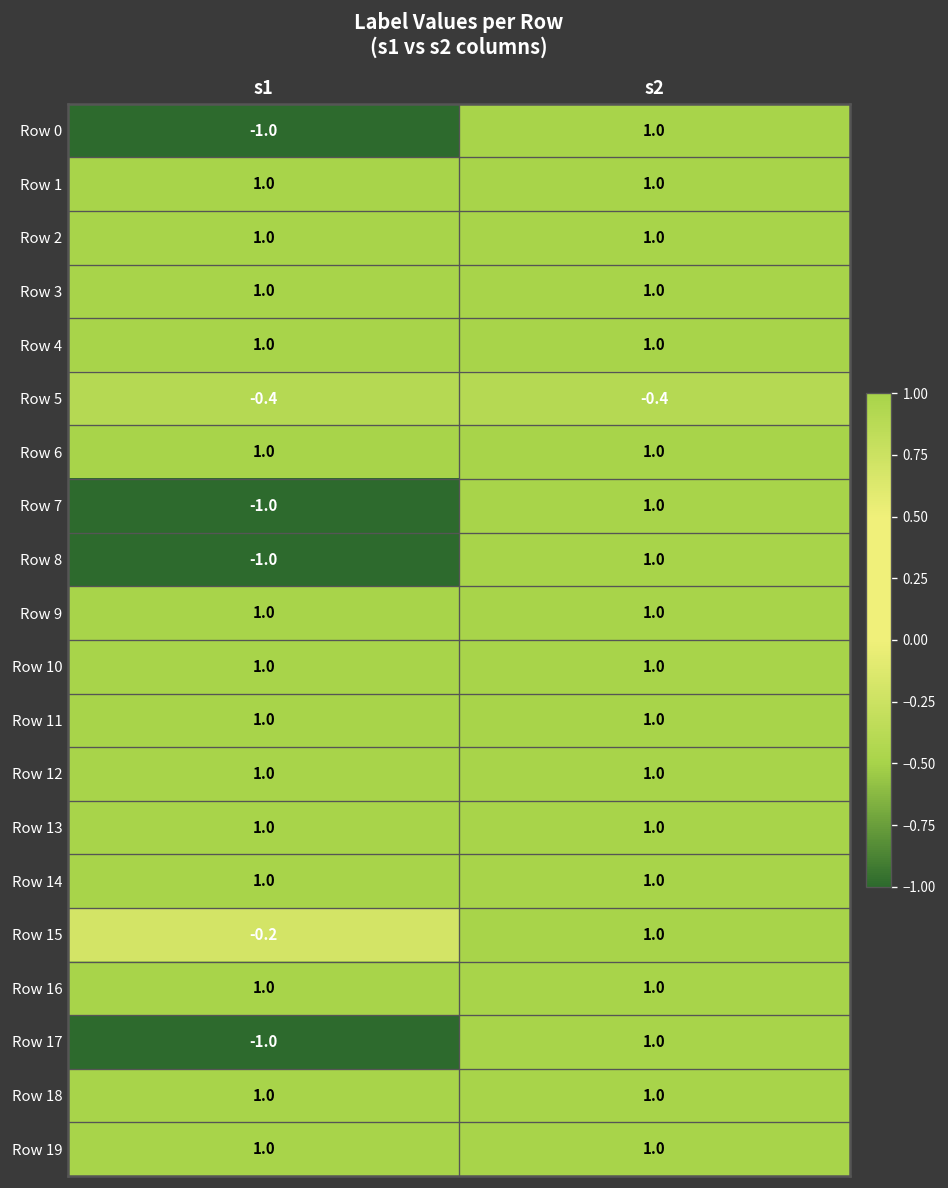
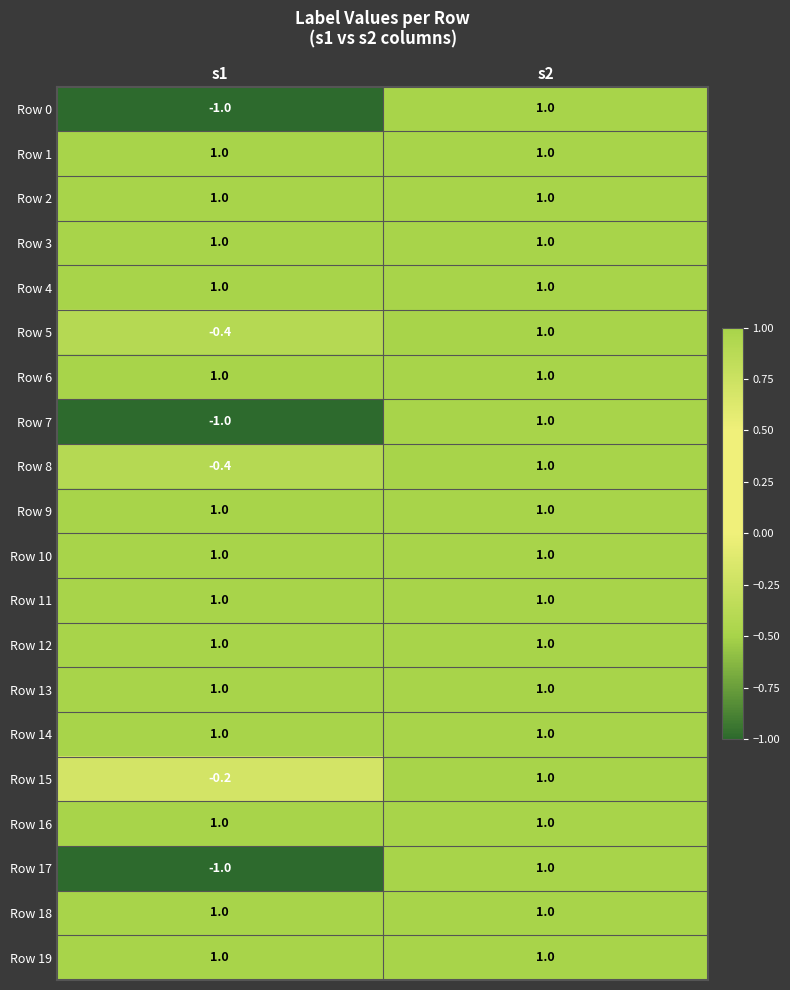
Row 5, s2: -0.4 -> 1.0
Row 8, s1: -1.0 -> -0.4
